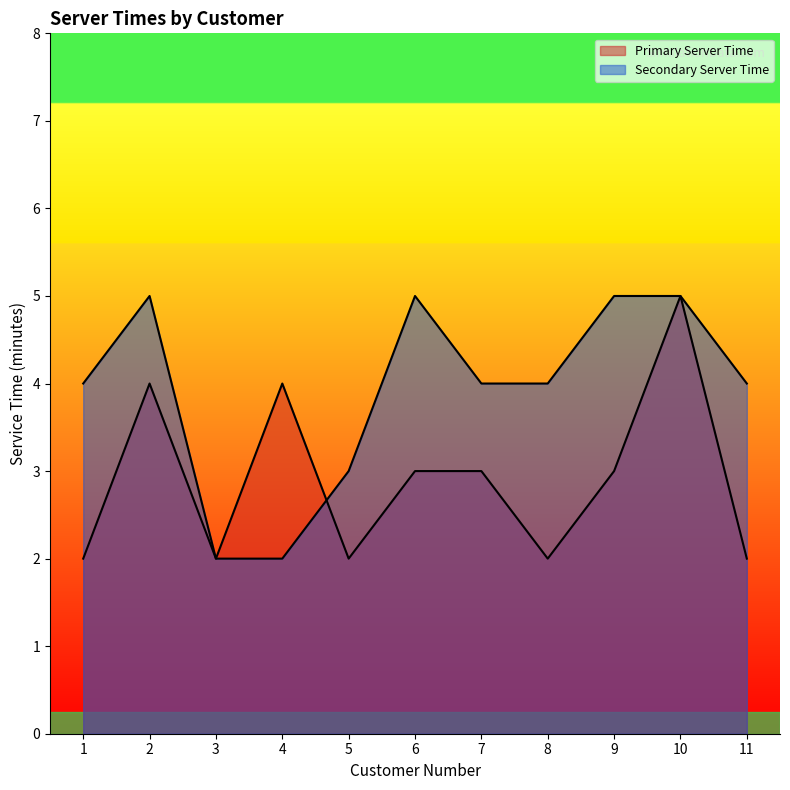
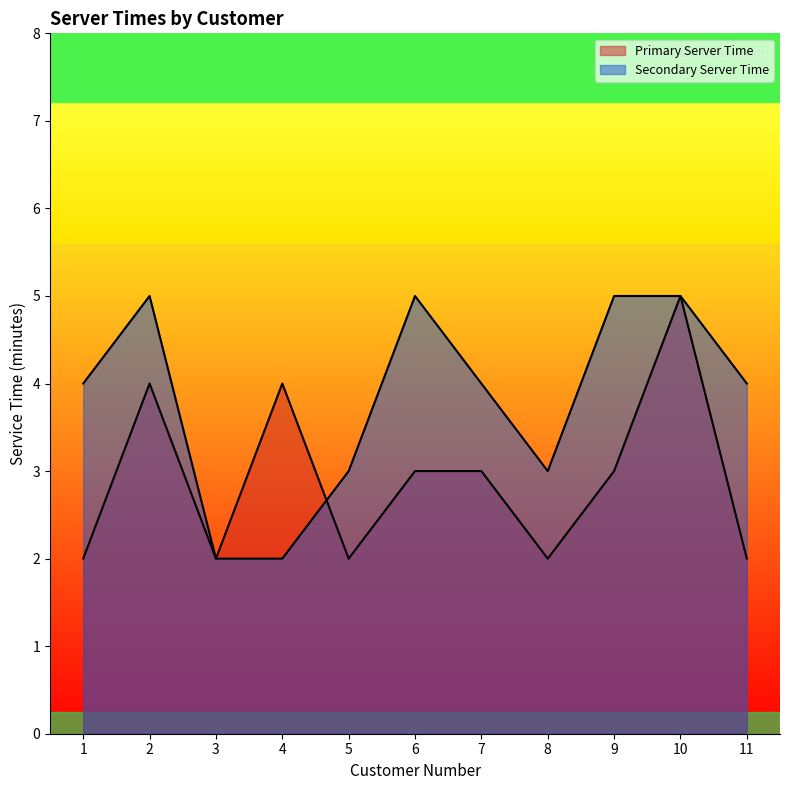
Secondary Server Time, 8: 4 -> 3
